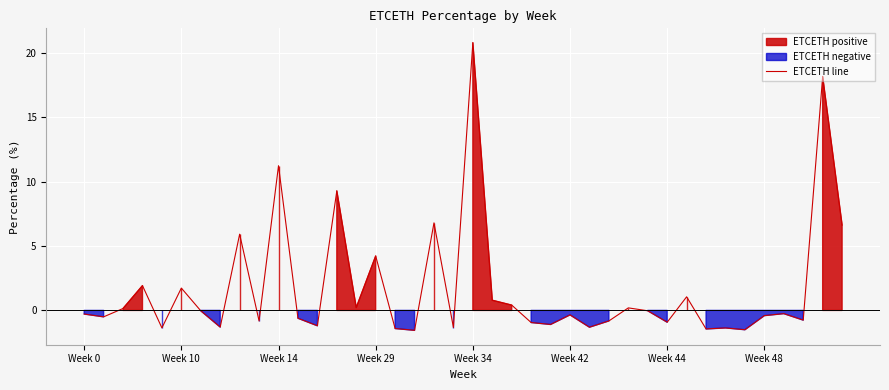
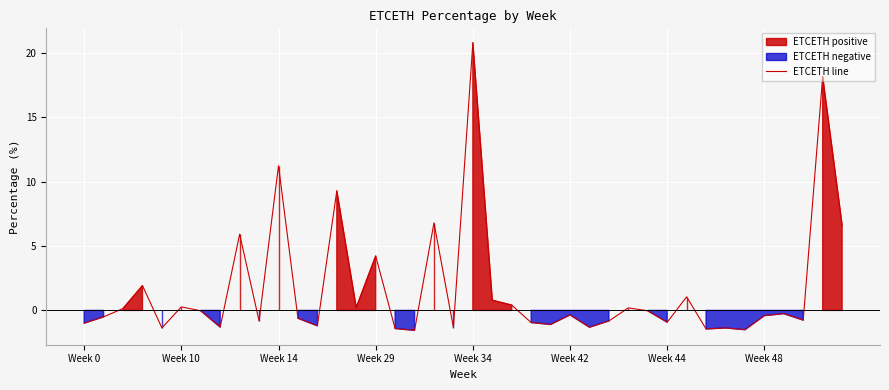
Week 0: -0.3 -> -1.0
Week 10: 1.7 -> 0.3
